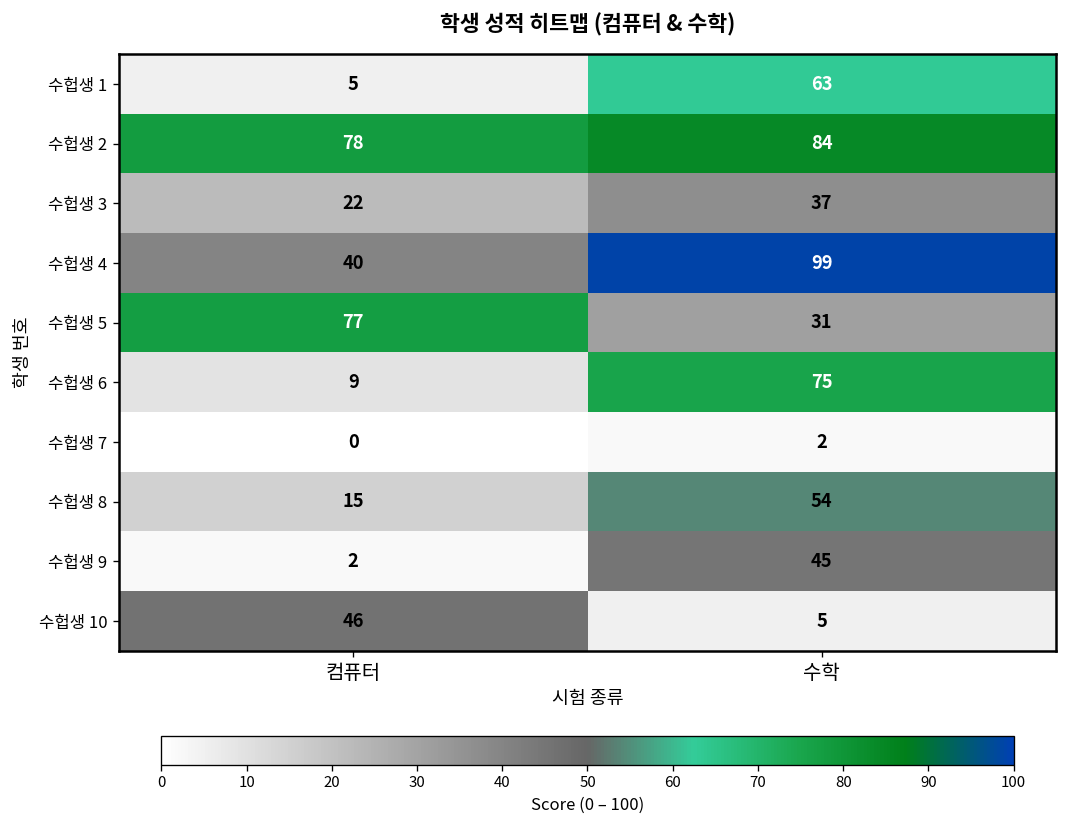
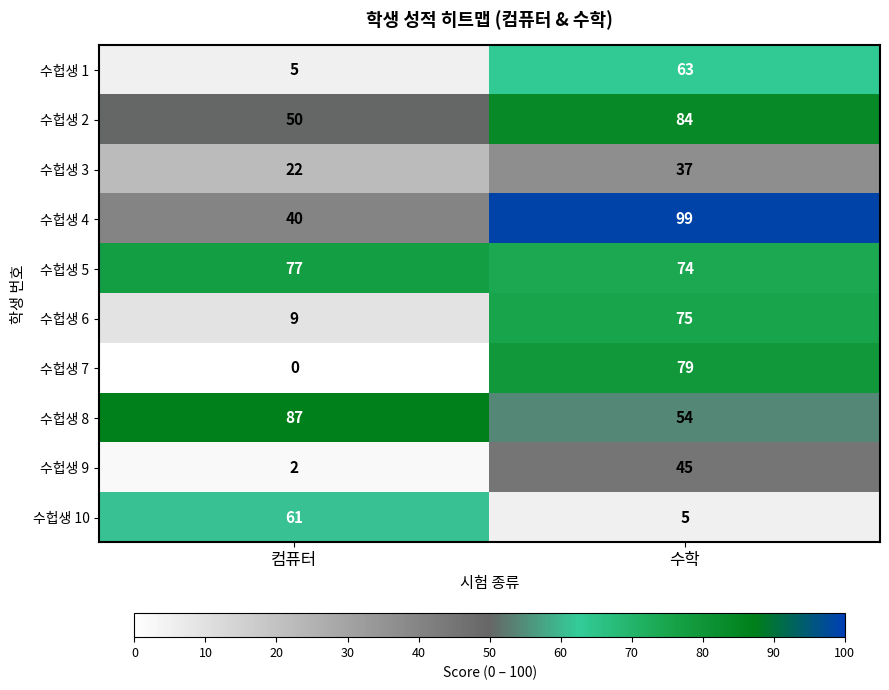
수헙생 2, 컴퓨터: 78 -> 50
수헙생 5, 수학: 31 -> 74
수헙생 7, 수학: 2 -> 79
수헙생 8, 컴퓨터: 15 -> 87
수헙생 10, 컴퓨터: 46 -> 61
